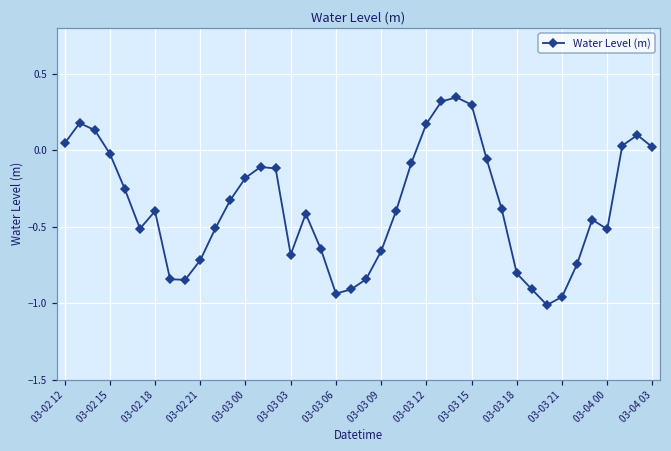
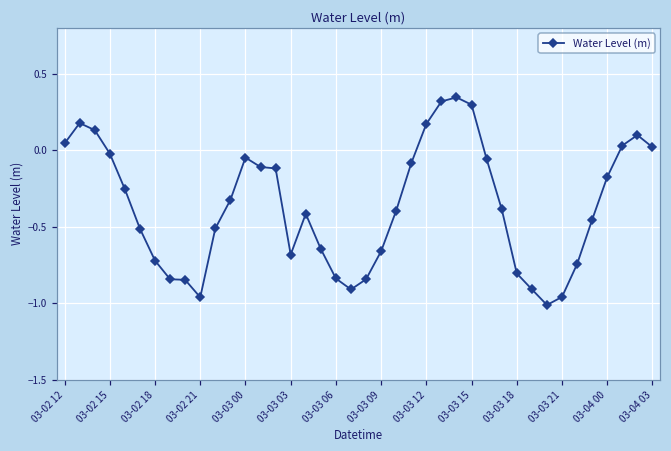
03-02 18: -0.40 -> -0.72
03-02 21: -0.72 -> -0.96
03-03 00: -0.18 -> -0.05
03-03 06: -0.94 -> -0.84
03-04 00: -0.52 -> -0.17
